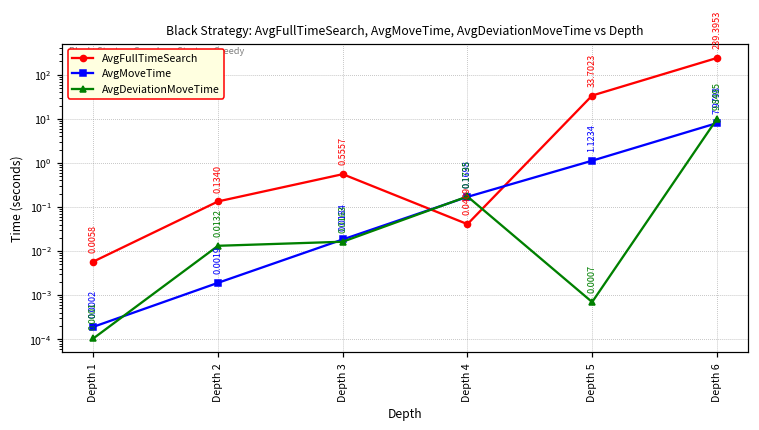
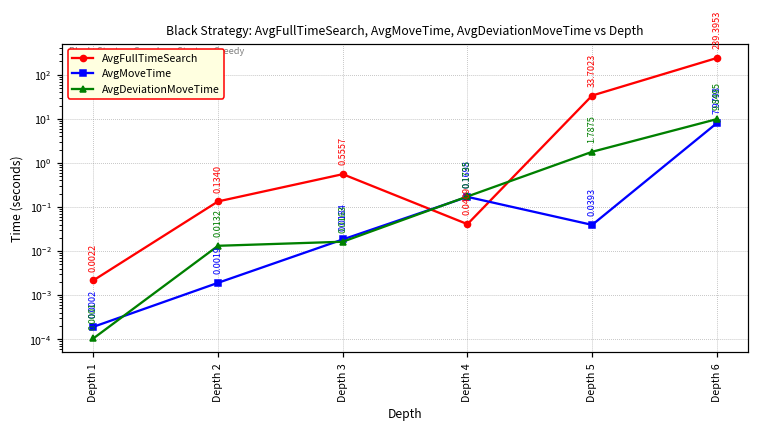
AvgFullTimeSearch, Depth 1: 0.0058 -> 0.0022
AvgMoveTime, Depth 5: 1.1234 -> 0.0393
AvgDeviationMoveTime, Depth 5: 0.0007 -> 1.7875
